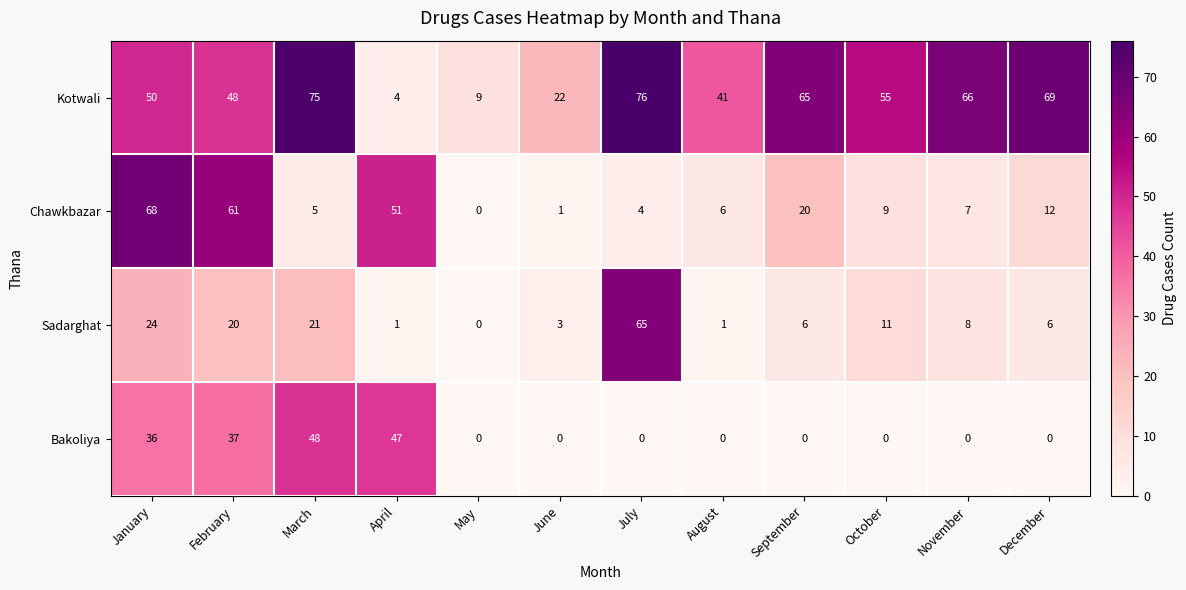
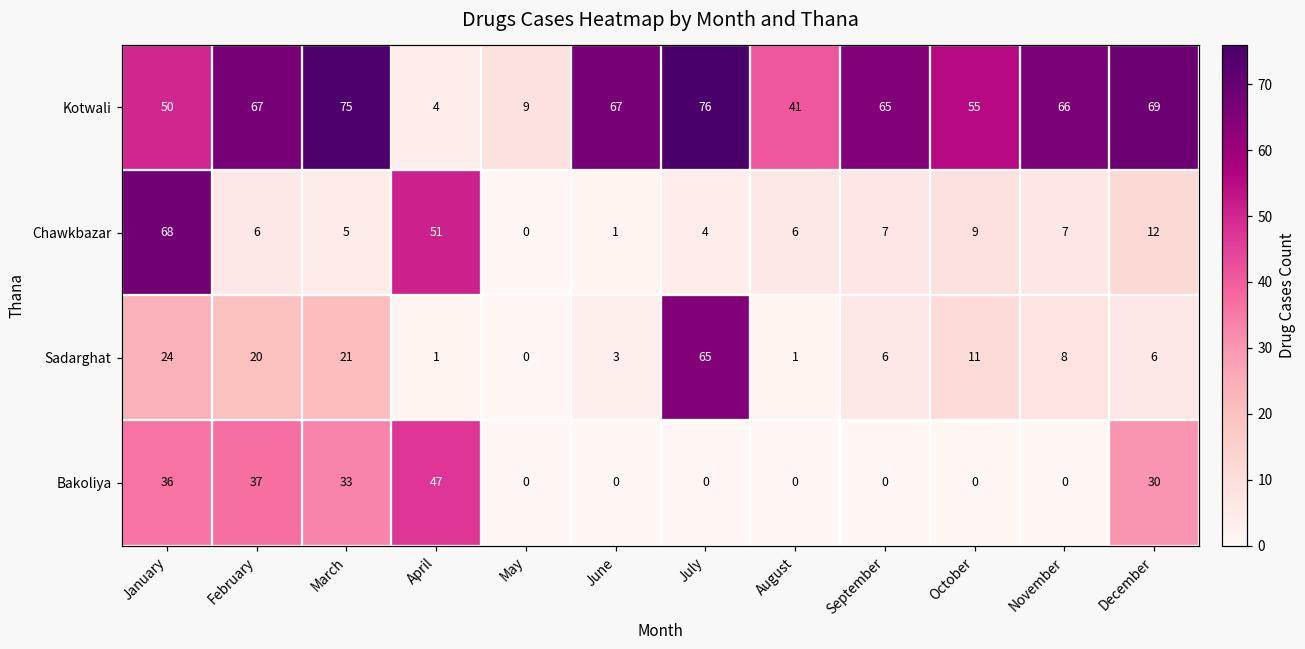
Kotwali, February: 48 -> 67
Kotwali, June: 22 -> 67
Chawkbazar, February: 61 -> 6
Chawkbazar, September: 20 -> 7
Bakoliya, March: 48 -> 33
Bakoliya, December: 0 -> 30
